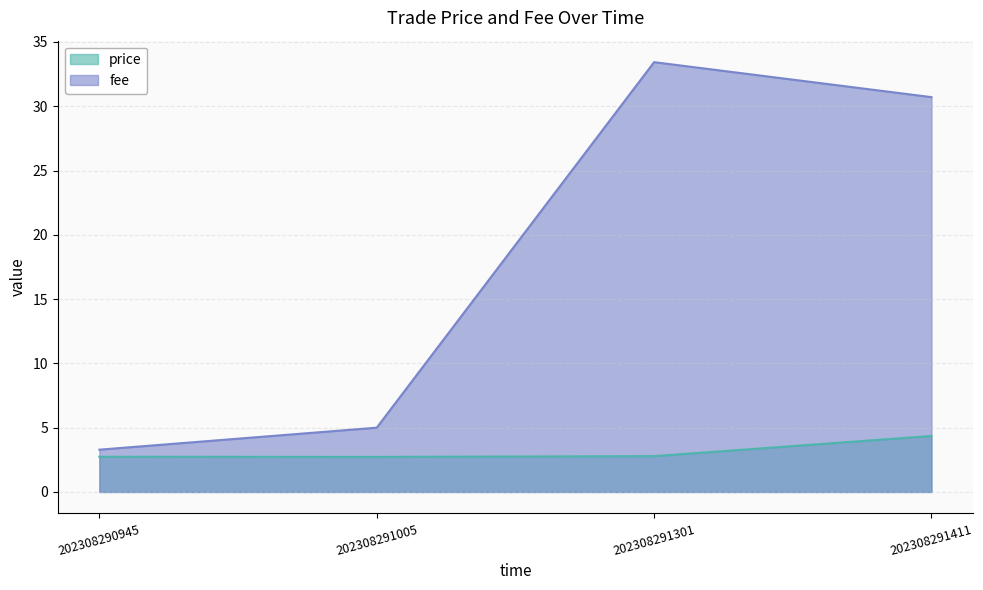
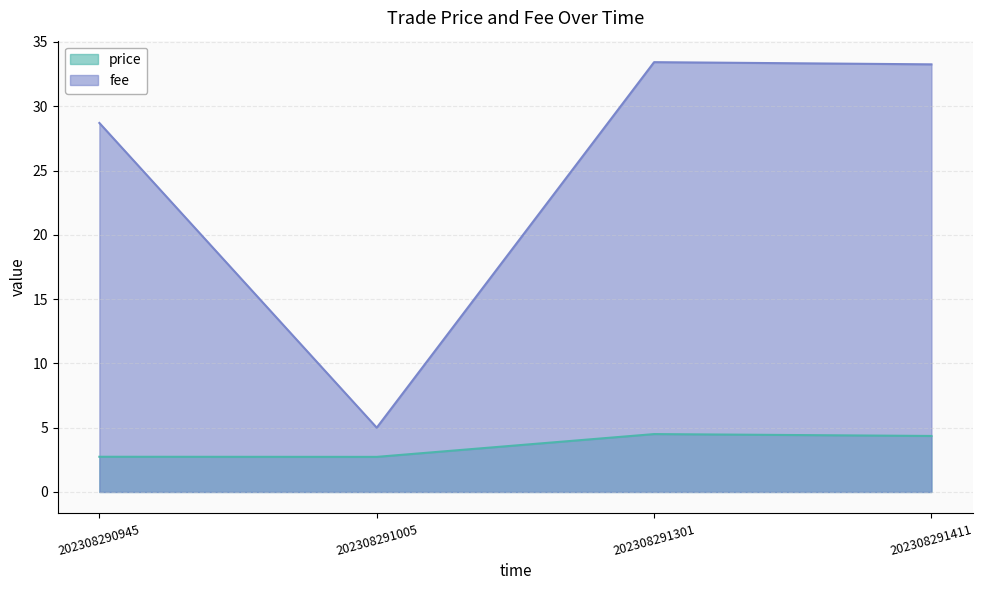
fee, 202308290945: 3.3 -> 28.7
price, 202308291301: 2.8 -> 4.5
fee, 202308291411: 30.7 -> 33.3
